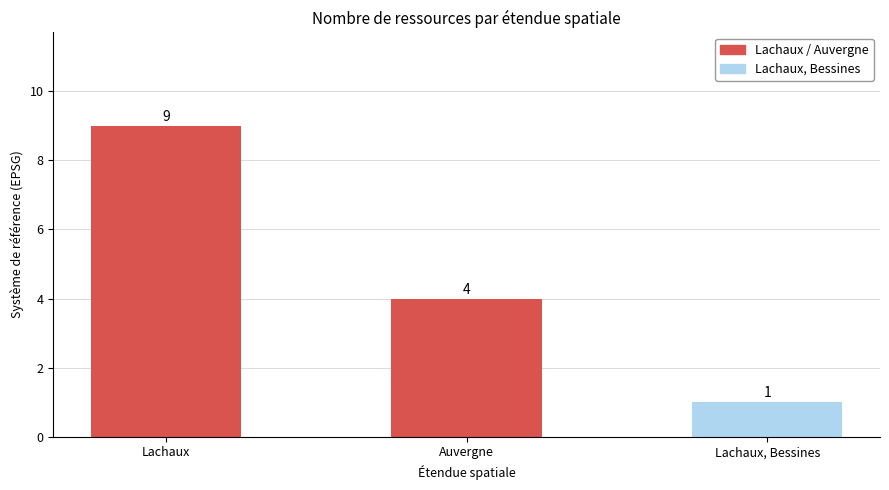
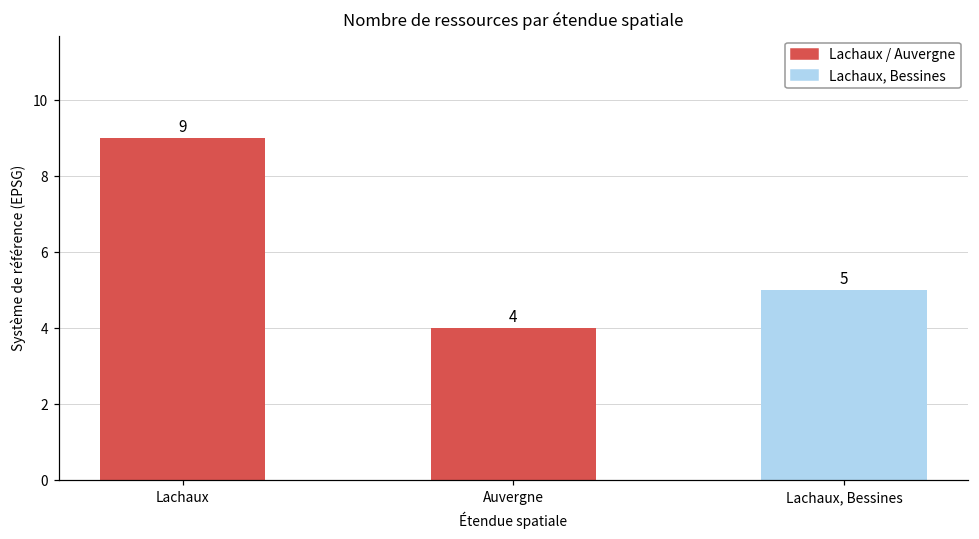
Lachaux, Bessines, Lachaux, Bessines: 1 -> 5
